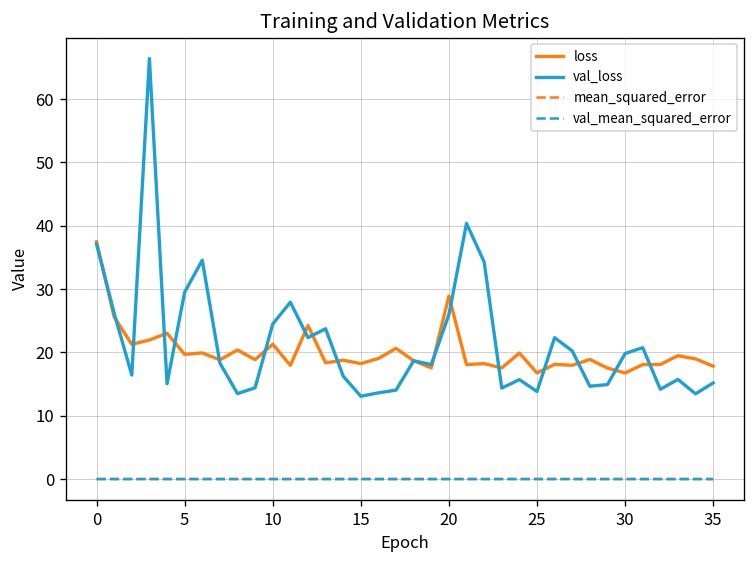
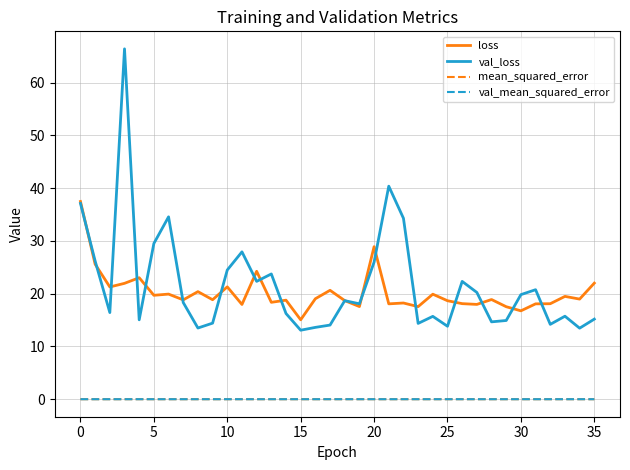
loss, 15: 18 -> 15
loss, 25: 17 -> 19
loss, 35: 18 -> 22
